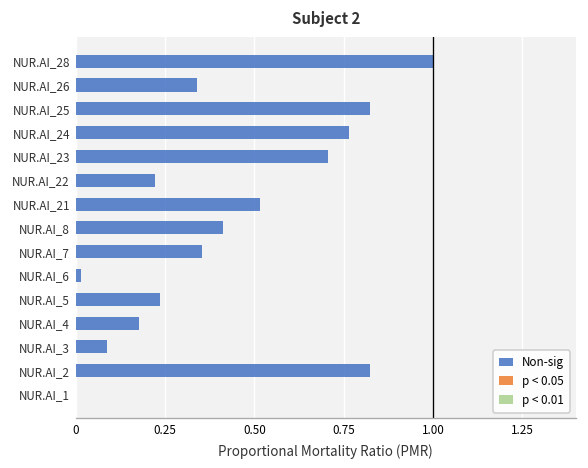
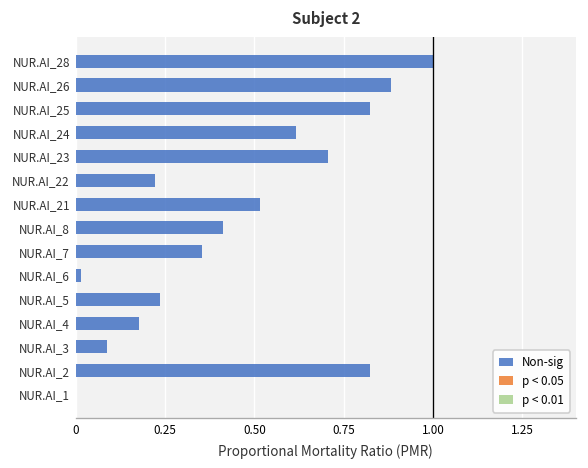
Non-sig, NUR.AI_26: 0.34 -> 0.88
Non-sig, NUR.AI_24: 0.76 -> 0.62
